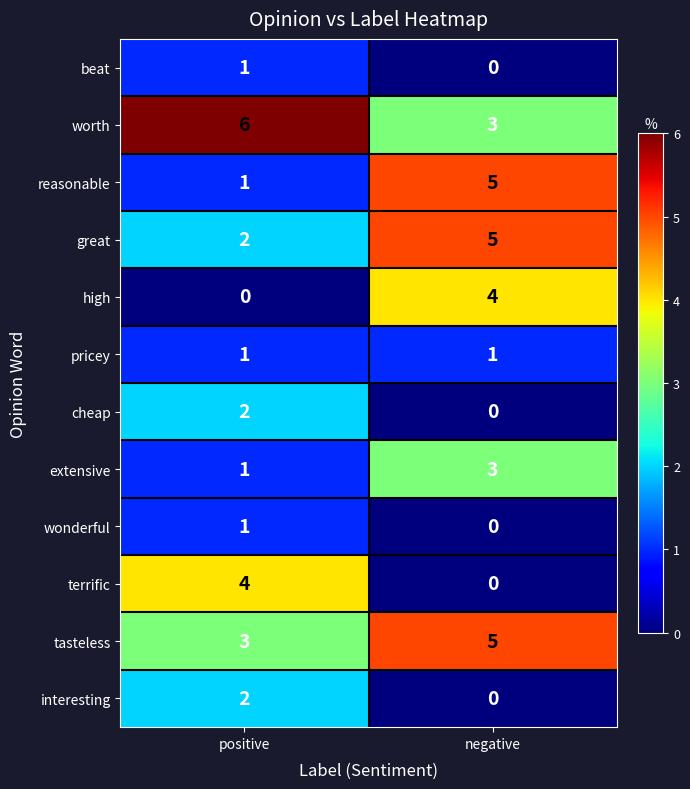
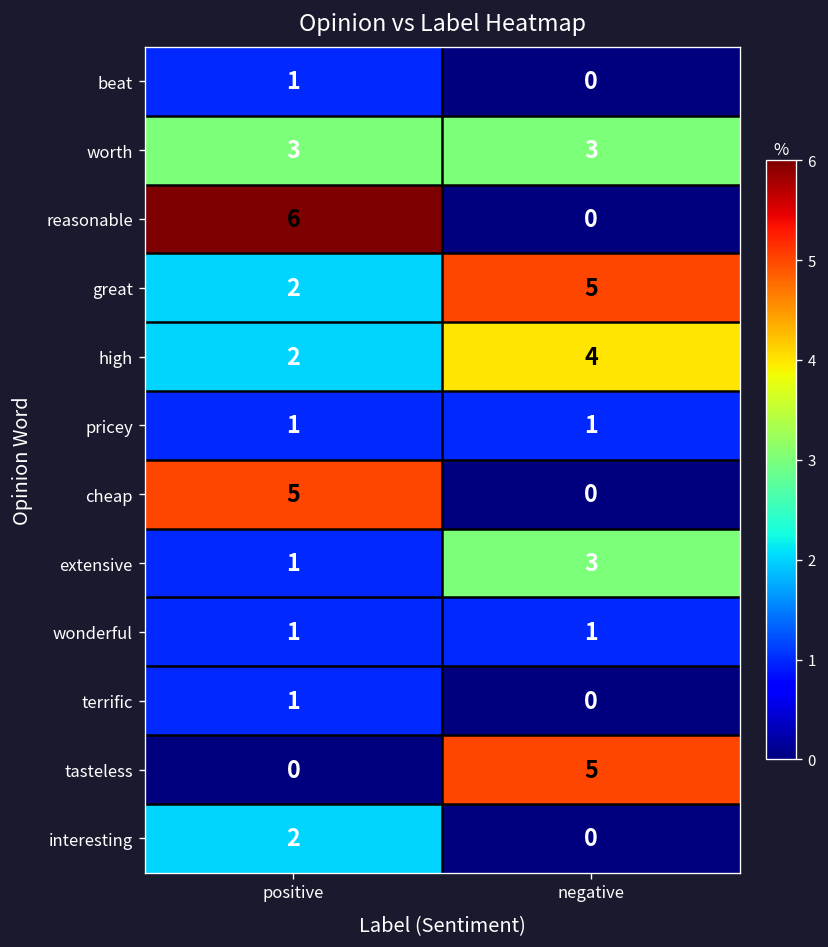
worth, positive: 6 -> 3
reasonable, positive: 1 -> 6
reasonable, negative: 5 -> 0
high, positive: 0 -> 2
cheap, positive: 2 -> 5
wonderful, negative: 0 -> 1
terrific, positive: 4 -> 1
tasteless, positive: 3 -> 0
